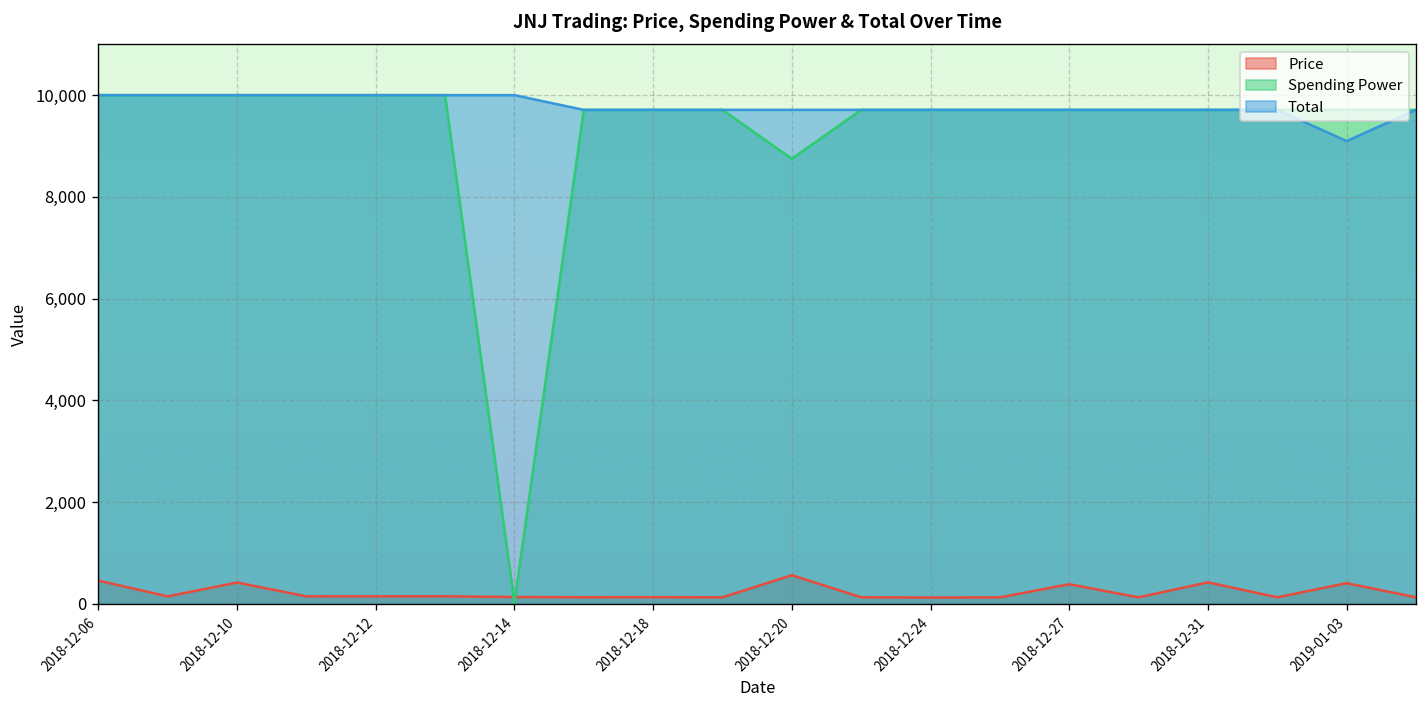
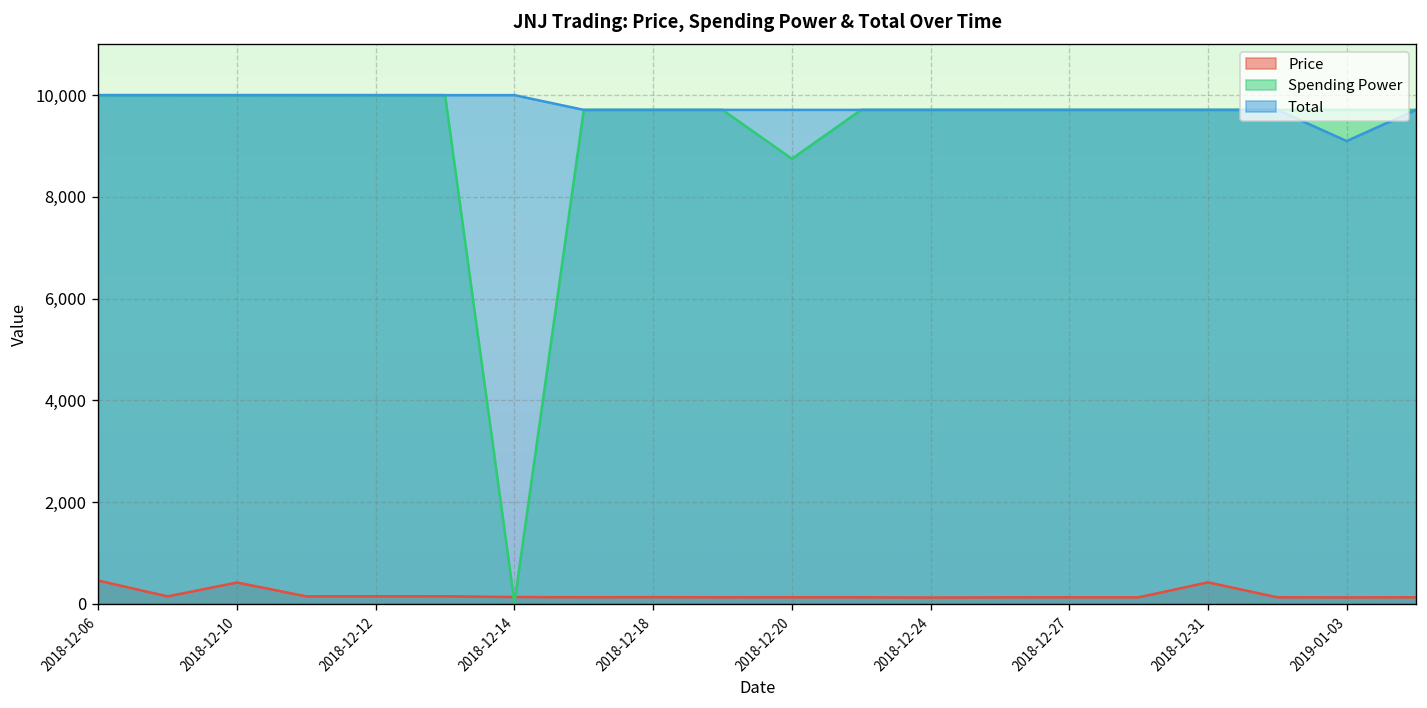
Price, 2018-12-20: 600 -> 100
Price, 2018-12-27: 400 -> 100
Price, 2019-01-03: 400 -> 100
